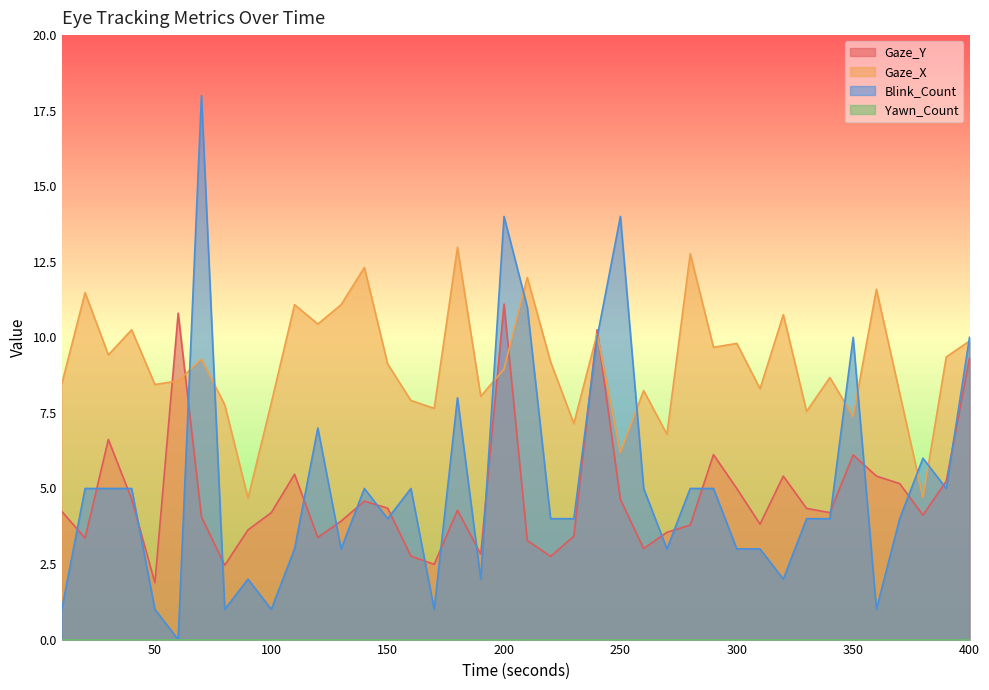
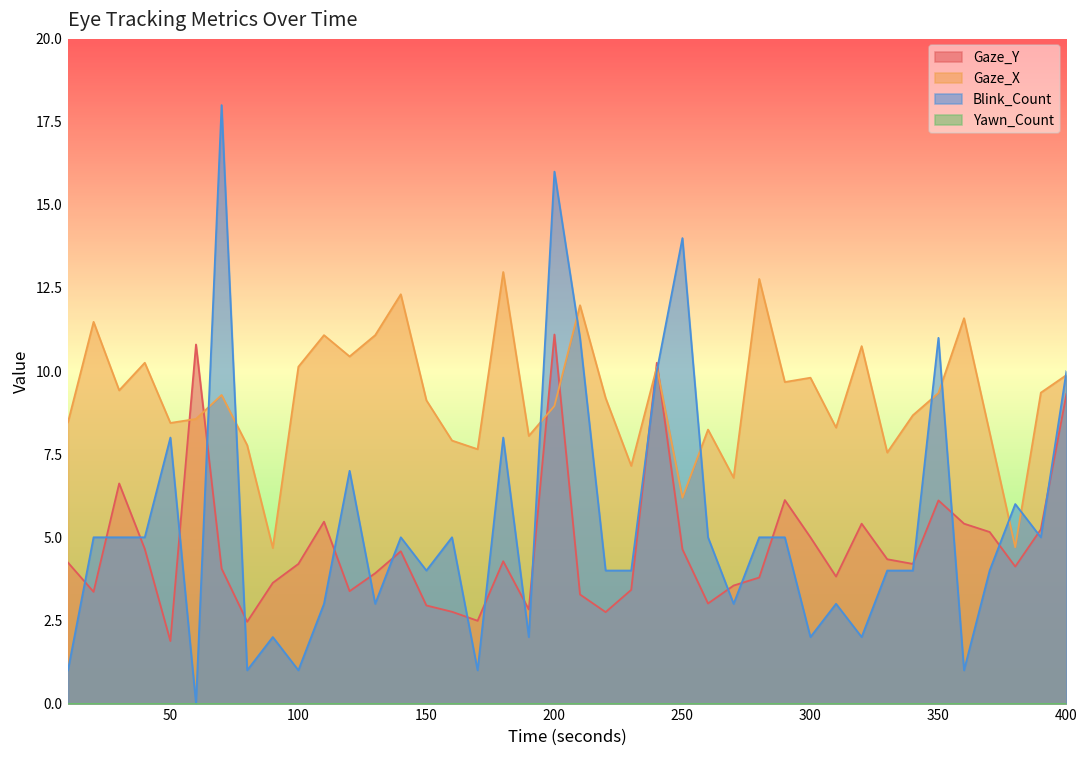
Blink_Count, 50: 1 -> 8
Gaze_X, 100: 7.8 -> 10.1
Gaze_Y, 150: 4.4 -> 3.0
Blink_Count, 200: 14 -> 16
Blink_Count, 300: 3 -> 2
Gaze_X, 350: 7.4 -> 9.3
Blink_Count, 350: 10 -> 11
